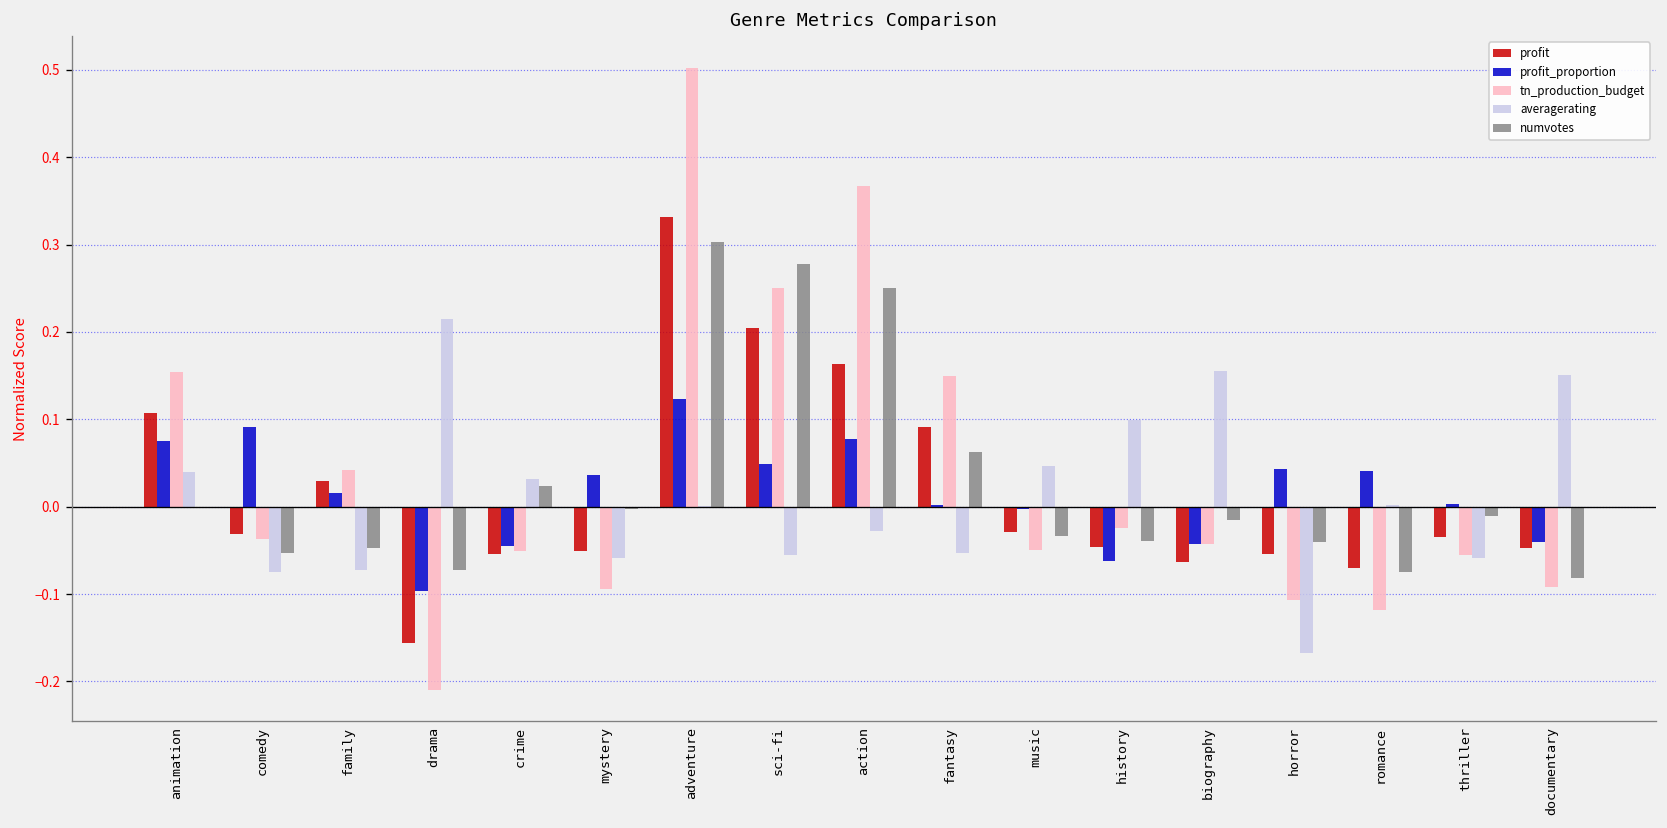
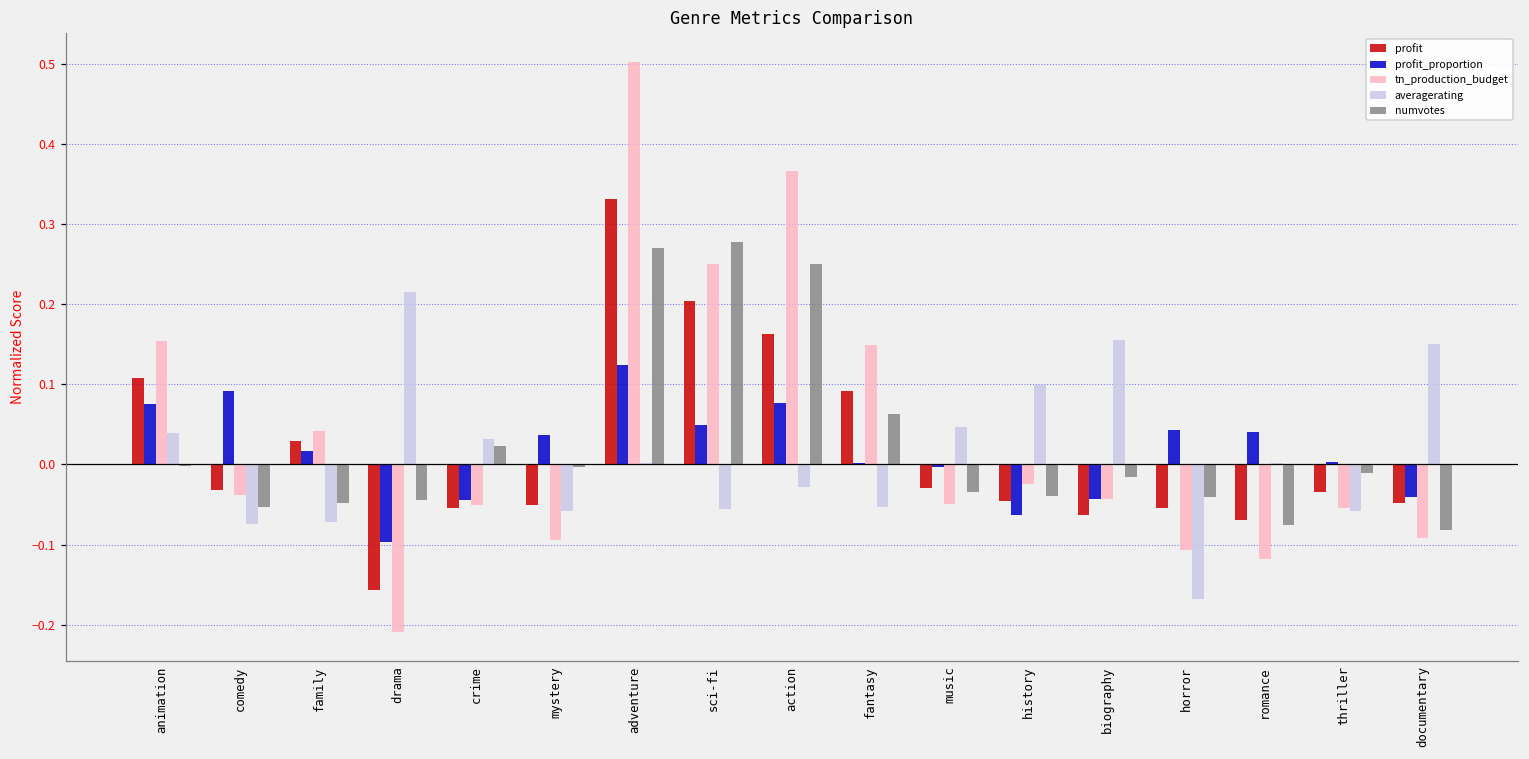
numvotes, drama: -0.07 -> -0.04
numvotes, adventure: 0.30 -> 0.27
